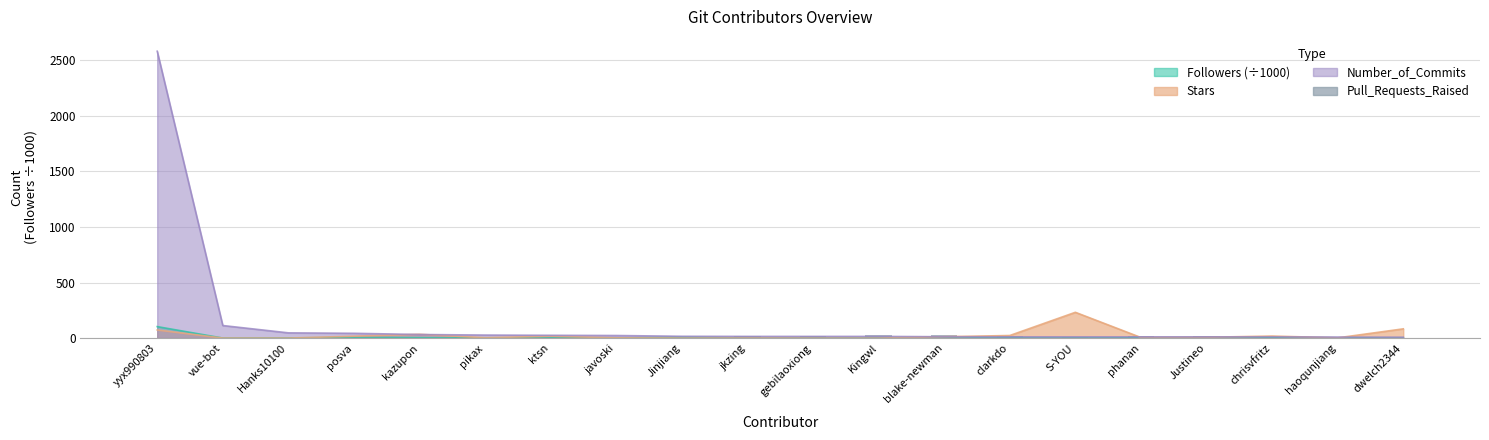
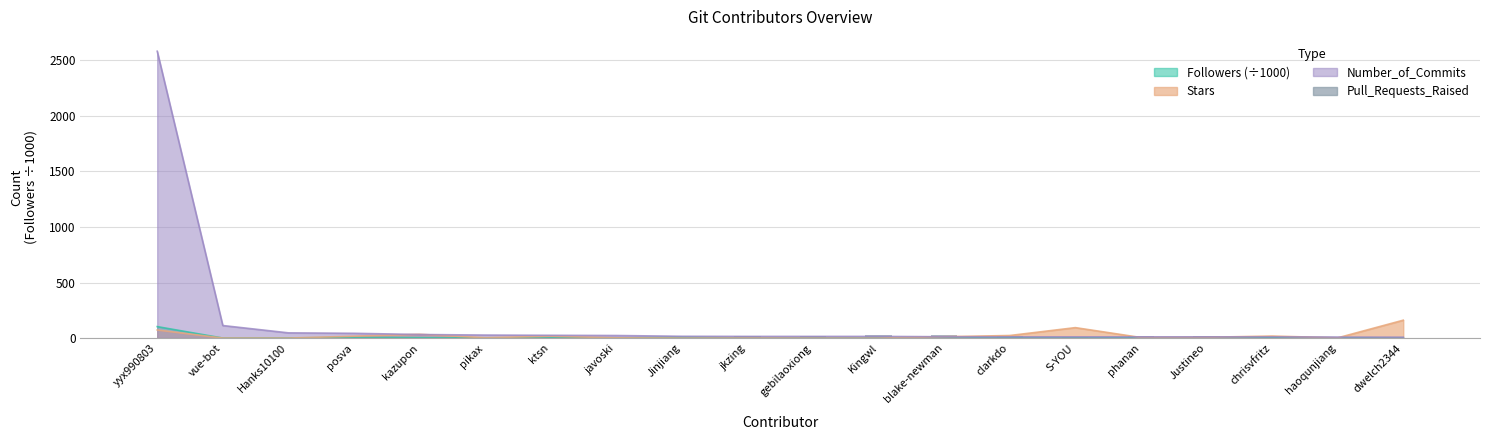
Stars, S-YOU: 230 -> 90
Stars, dwelch2344: 80 -> 160
